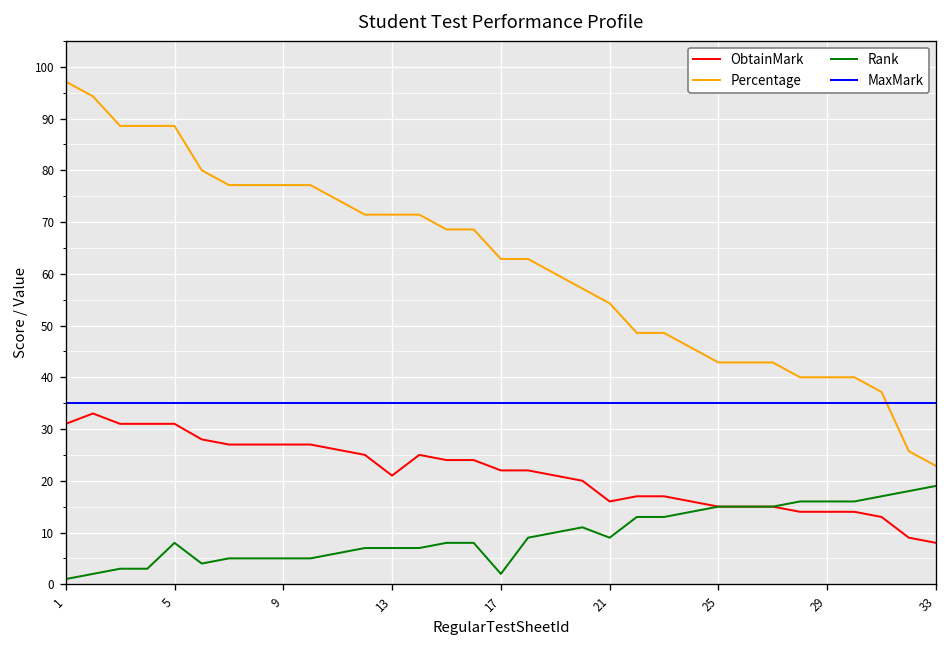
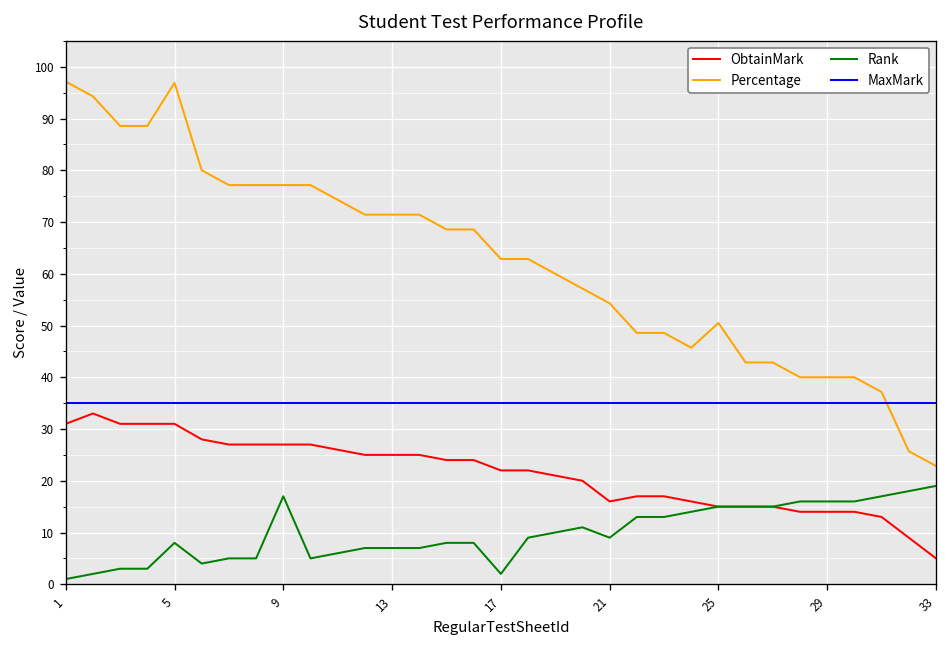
Percentage, 5: 89 -> 97
Rank, 9: 5 -> 17
ObtainMark, 13: 21 -> 25
Percentage, 25: 43 -> 50
ObtainMark, 33: 8 -> 5
